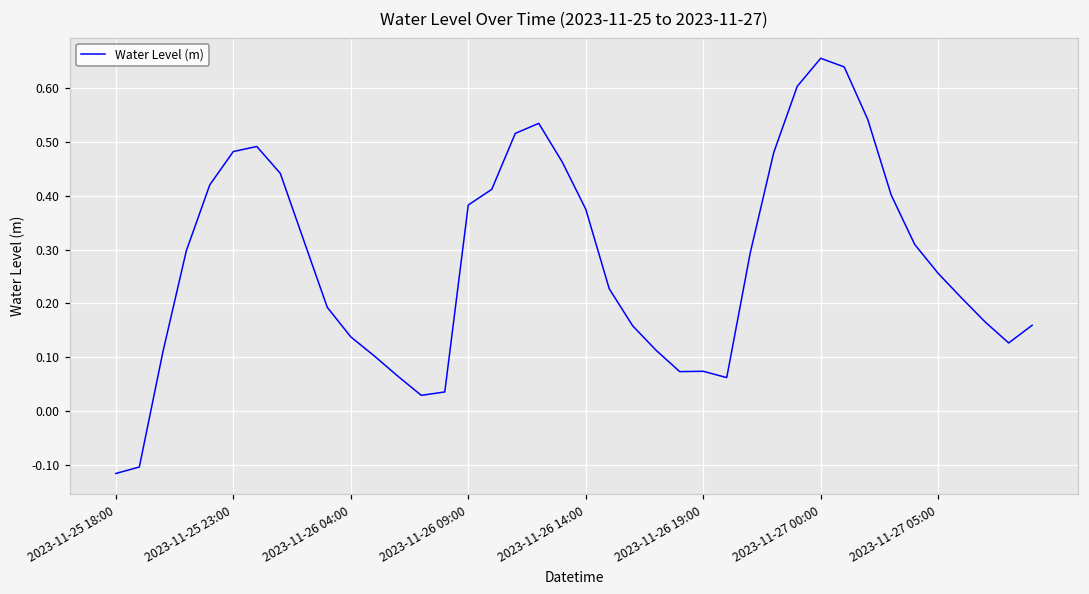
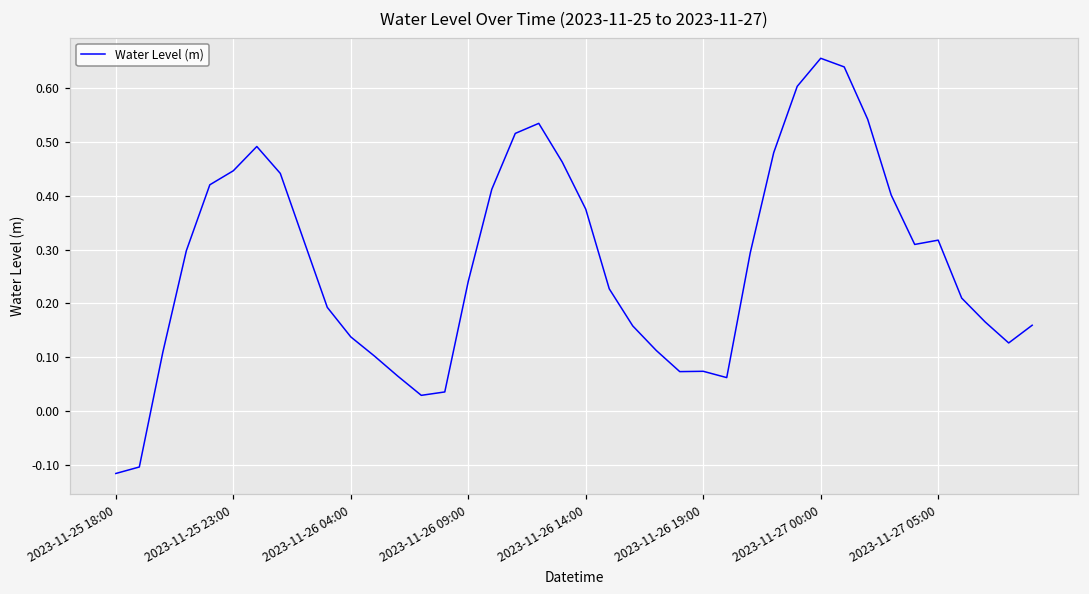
2023-11-25 23:00: 0.48 -> 0.45
2023-11-26 09:00: 0.38 -> 0.24
2023-11-27 05:00: 0.26 -> 0.32
